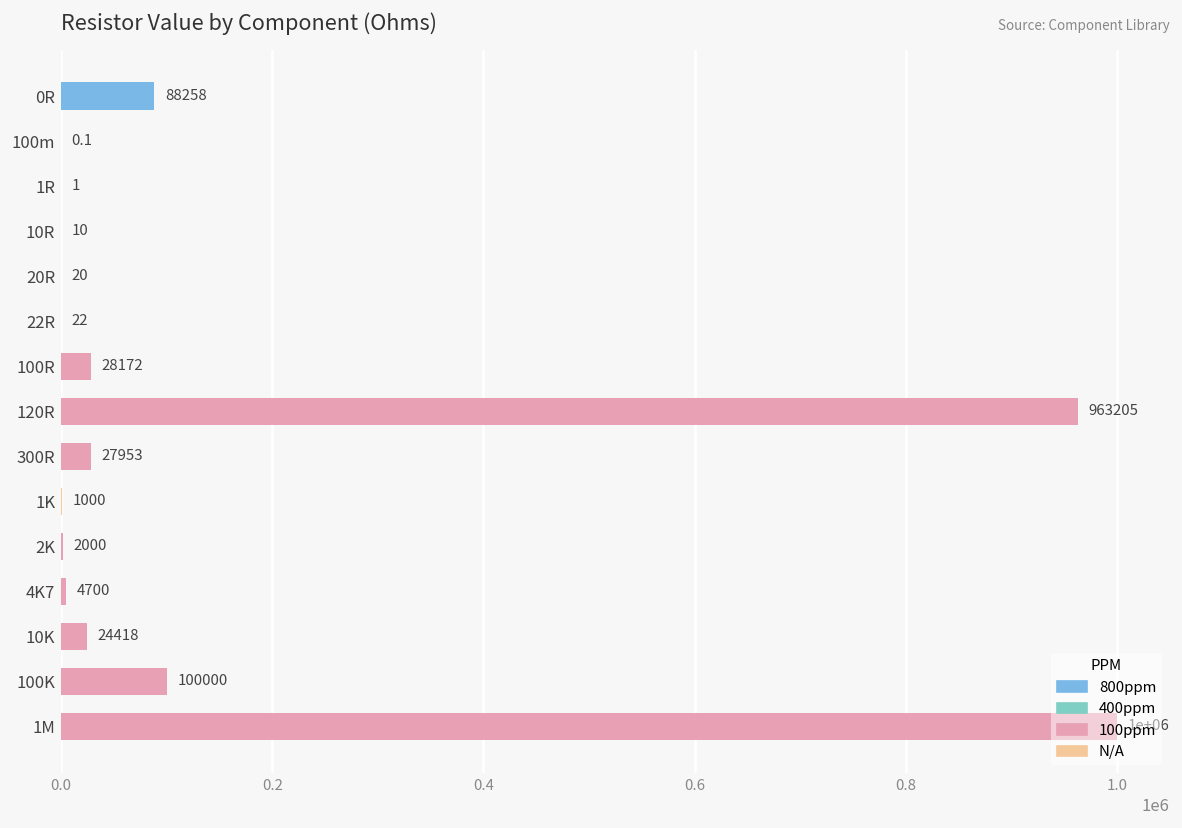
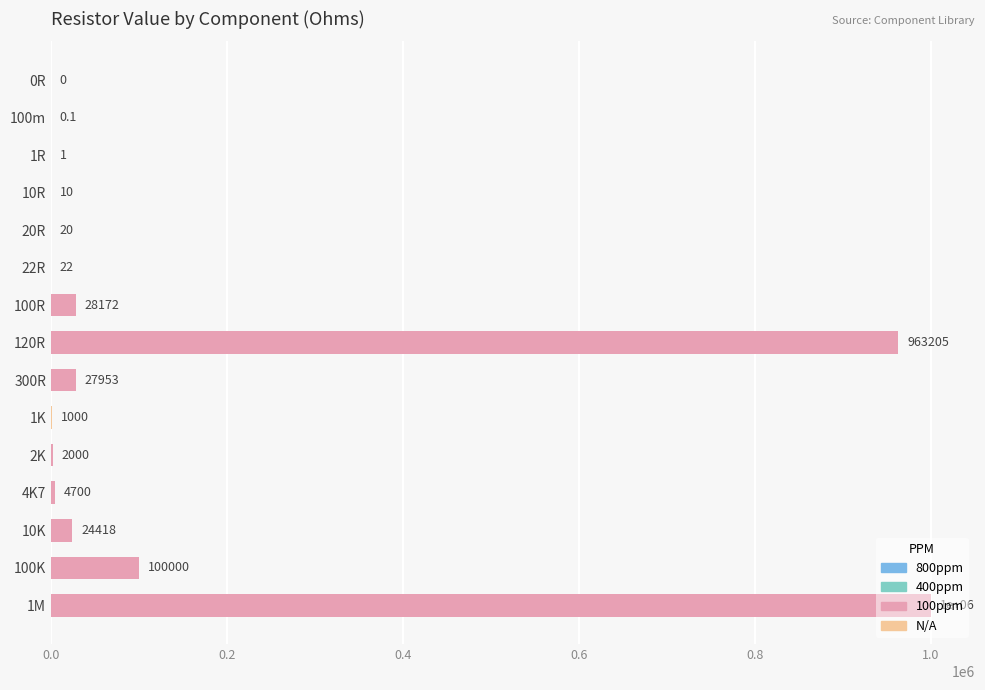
0R: 88258 -> 0
